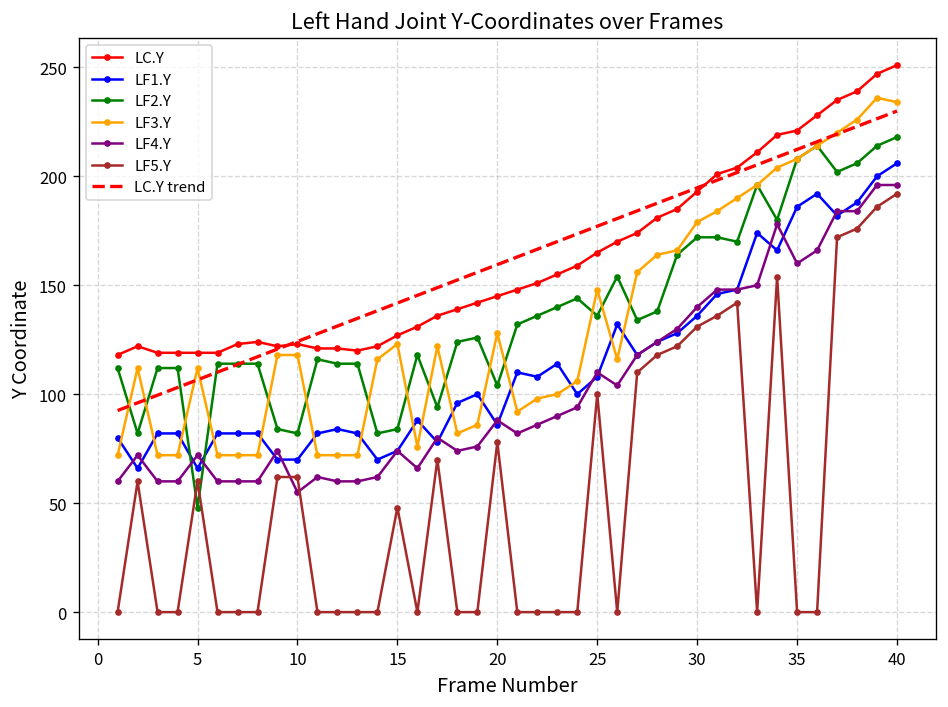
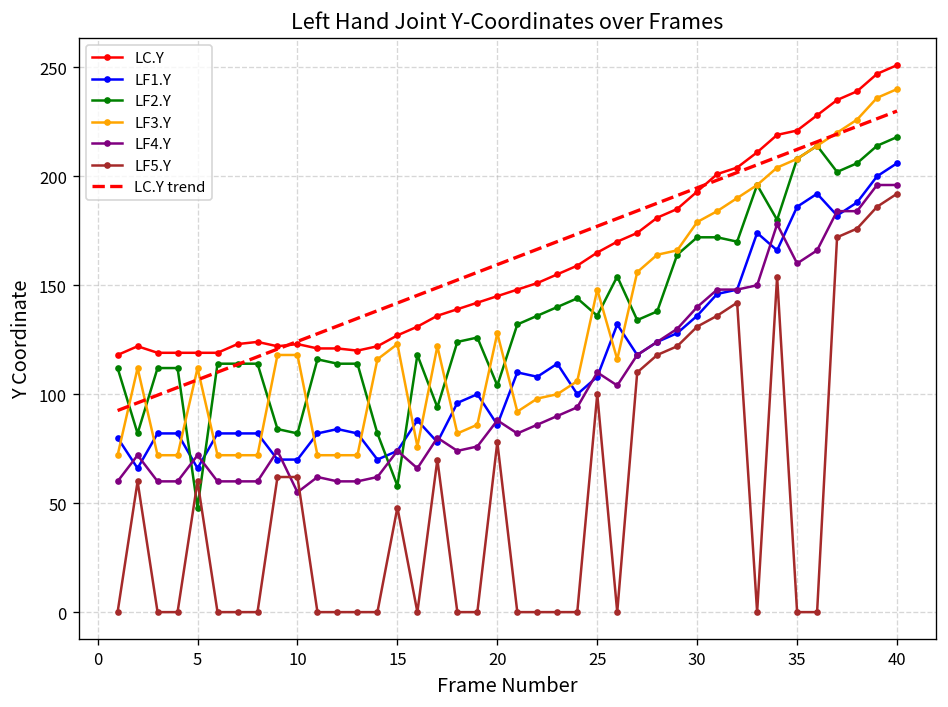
LF2.Y, 15: 84 -> 58
LF3.Y, 40: 234 -> 240
